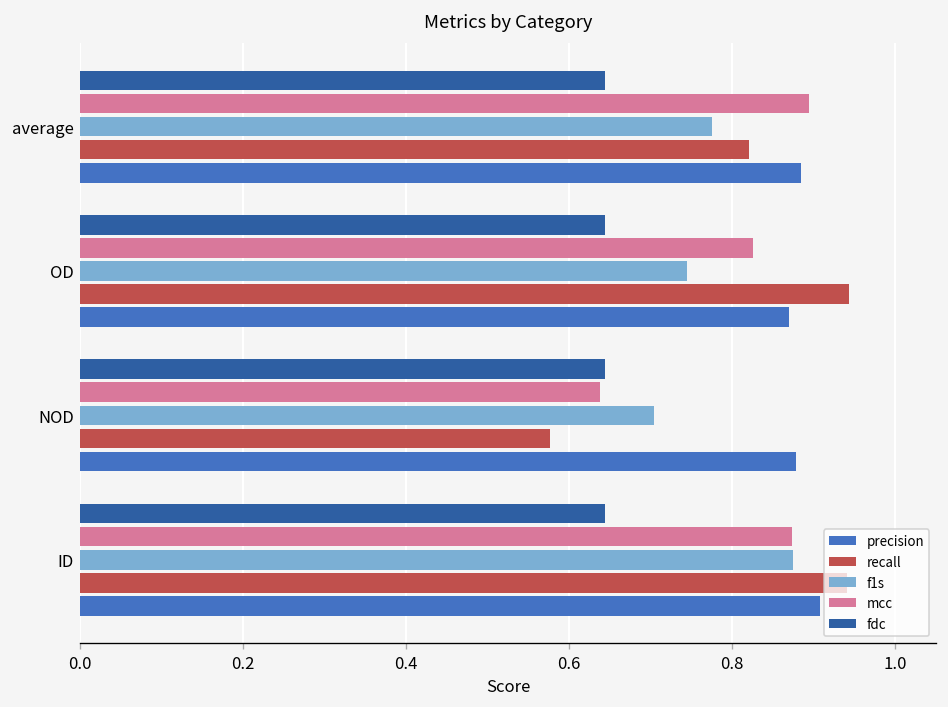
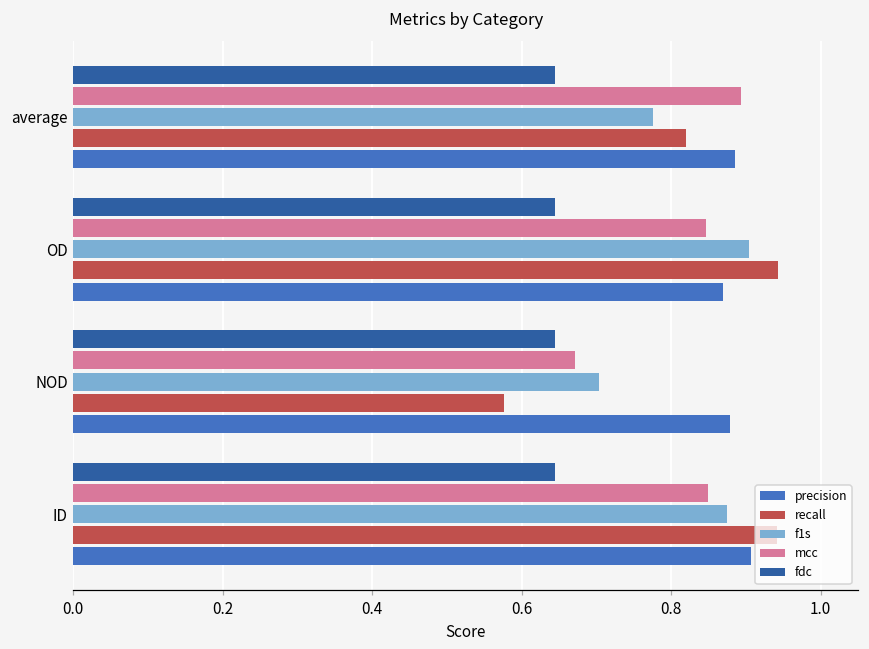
mcc, OD: 0.83 -> 0.85
f1s, OD: 0.75 -> 0.90
mcc, NOD: 0.64 -> 0.67
mcc, ID: 0.87 -> 0.85
